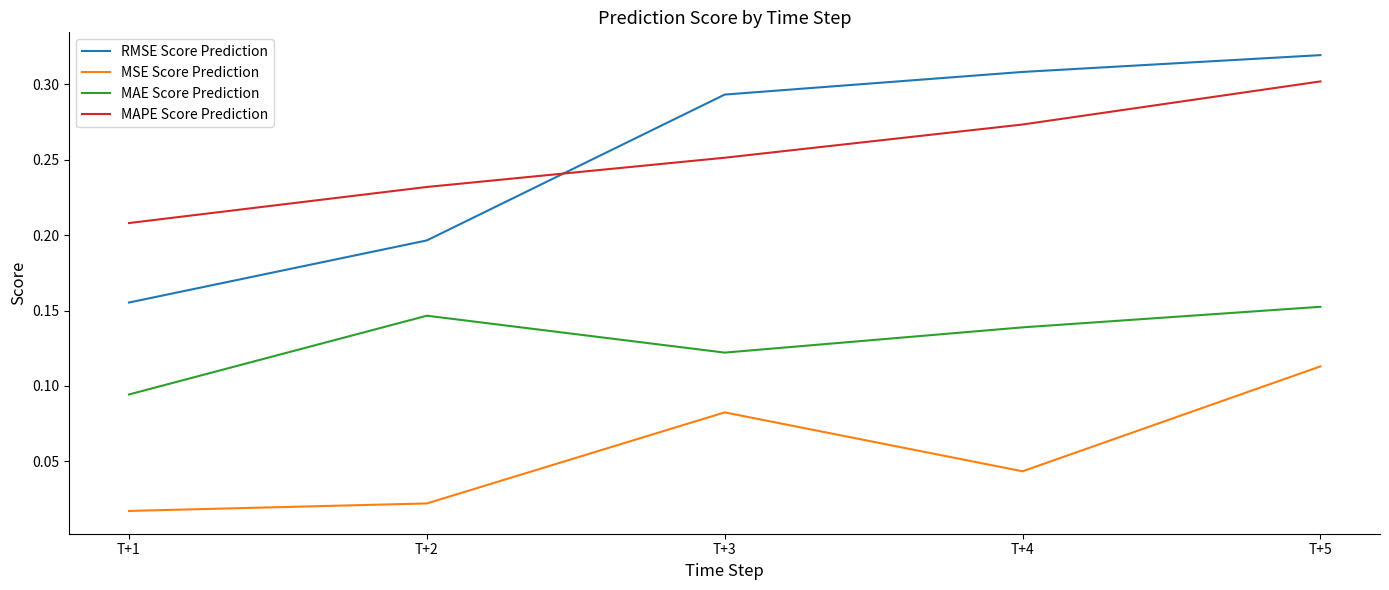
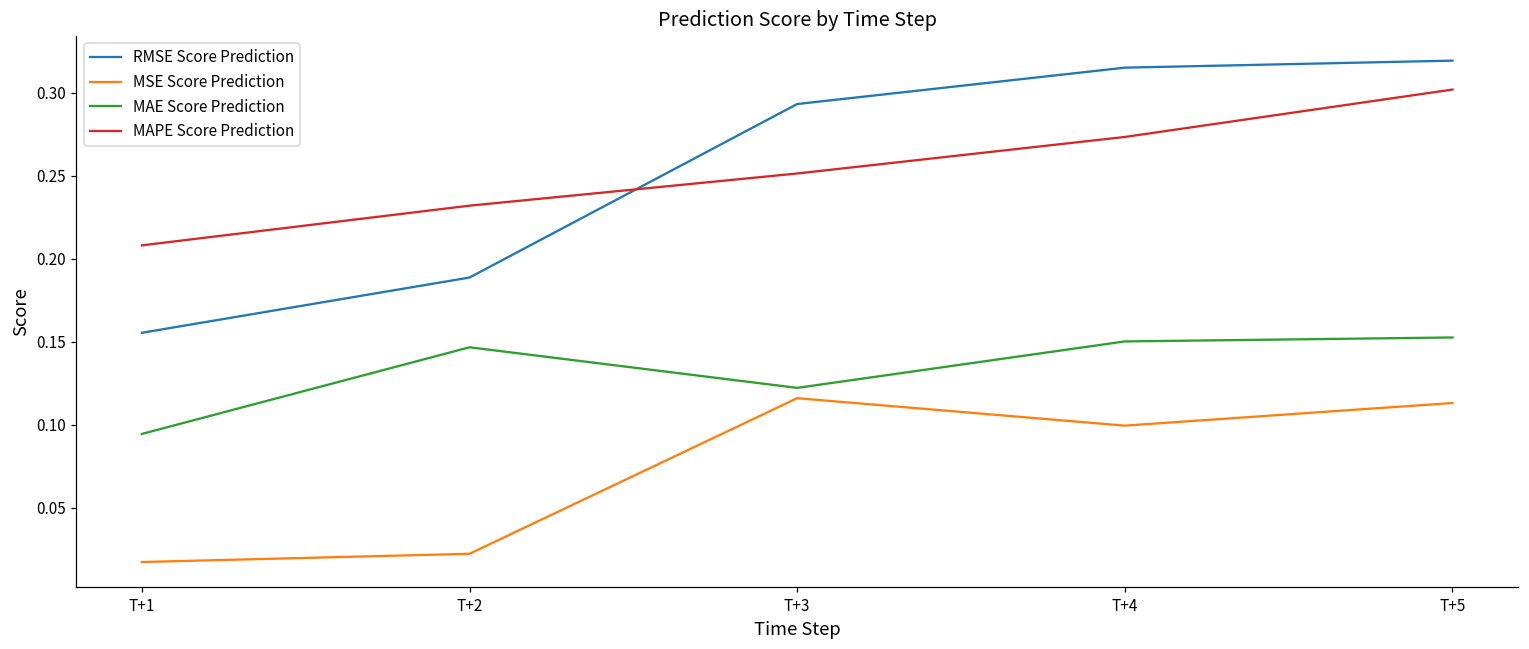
RMSE Score Prediction, T+2: 0.197 -> 0.189
MSE Score Prediction, T+3: 0.083 -> 0.116
RMSE Score Prediction, T+4: 0.308 -> 0.315
MSE Score Prediction, T+4: 0.043 -> 0.099
MAE Score Prediction, T+4: 0.139 -> 0.150
